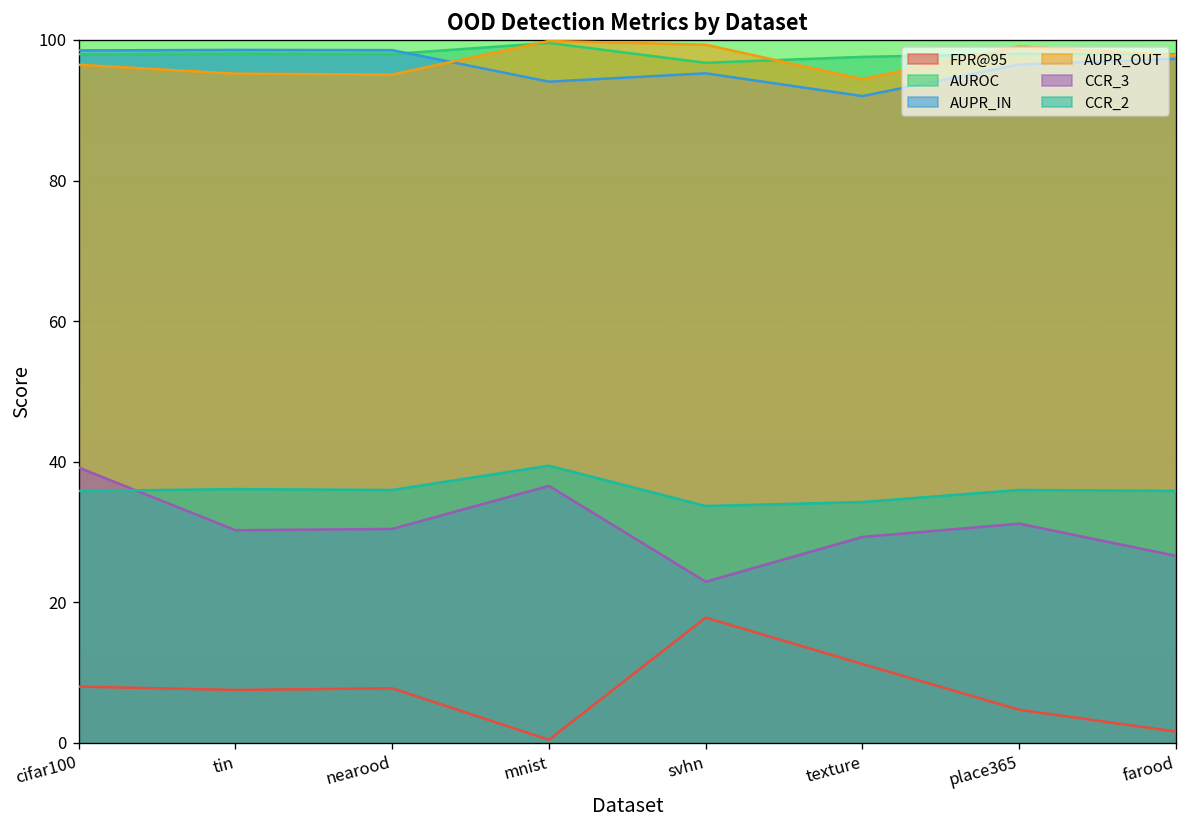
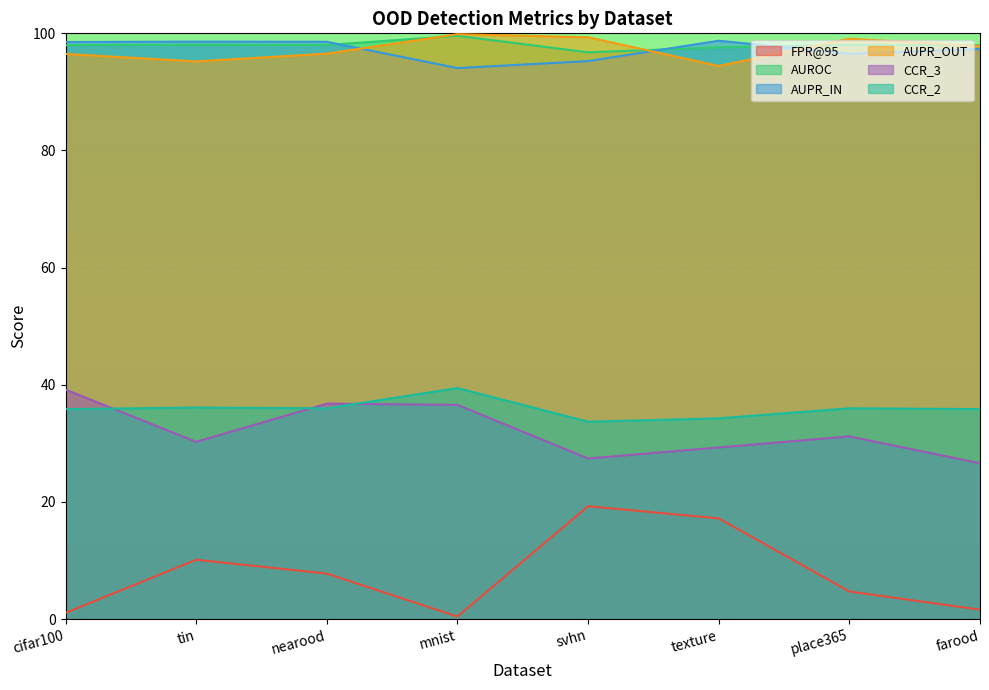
FPR@95, cifar100: 8 -> 1
FPR@95, tin: 8 -> 10
AUPR_OUT, nearood: 95 -> 97
CCR_3, nearood: 30 -> 37
FPR@95, svhn: 18 -> 19
CCR_3, svhn: 23 -> 27
FPR@95, texture: 11 -> 17
AUPR_IN, texture: 92 -> 99
